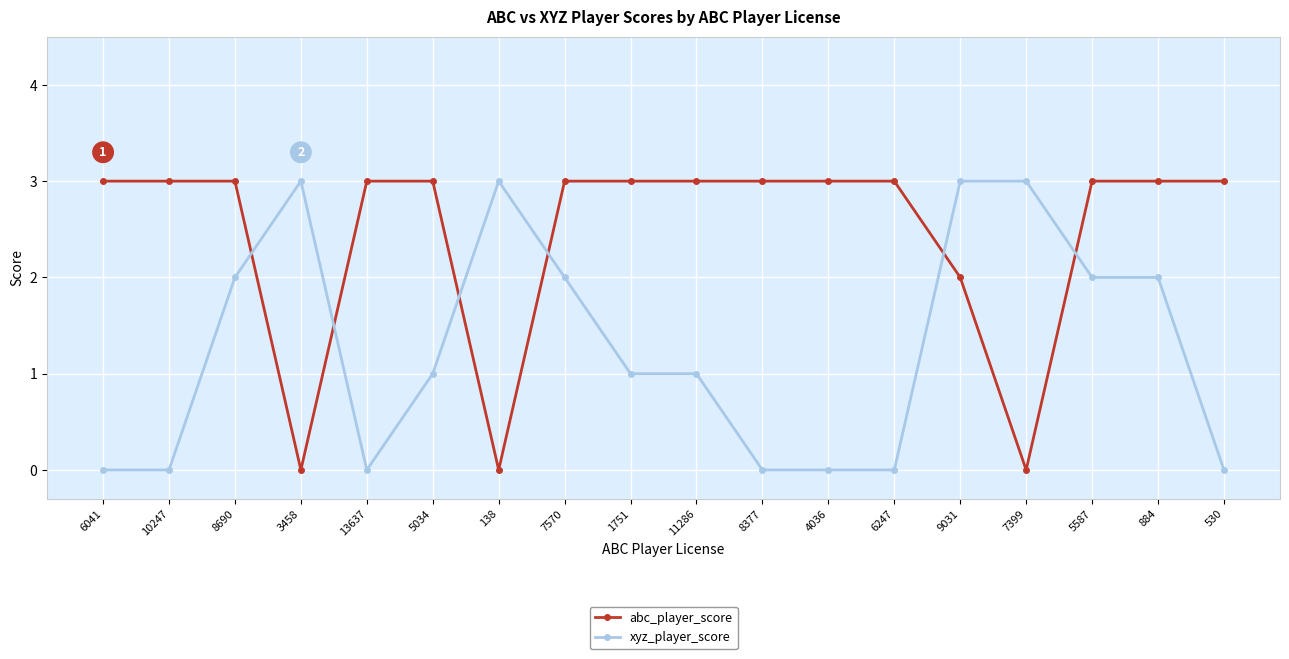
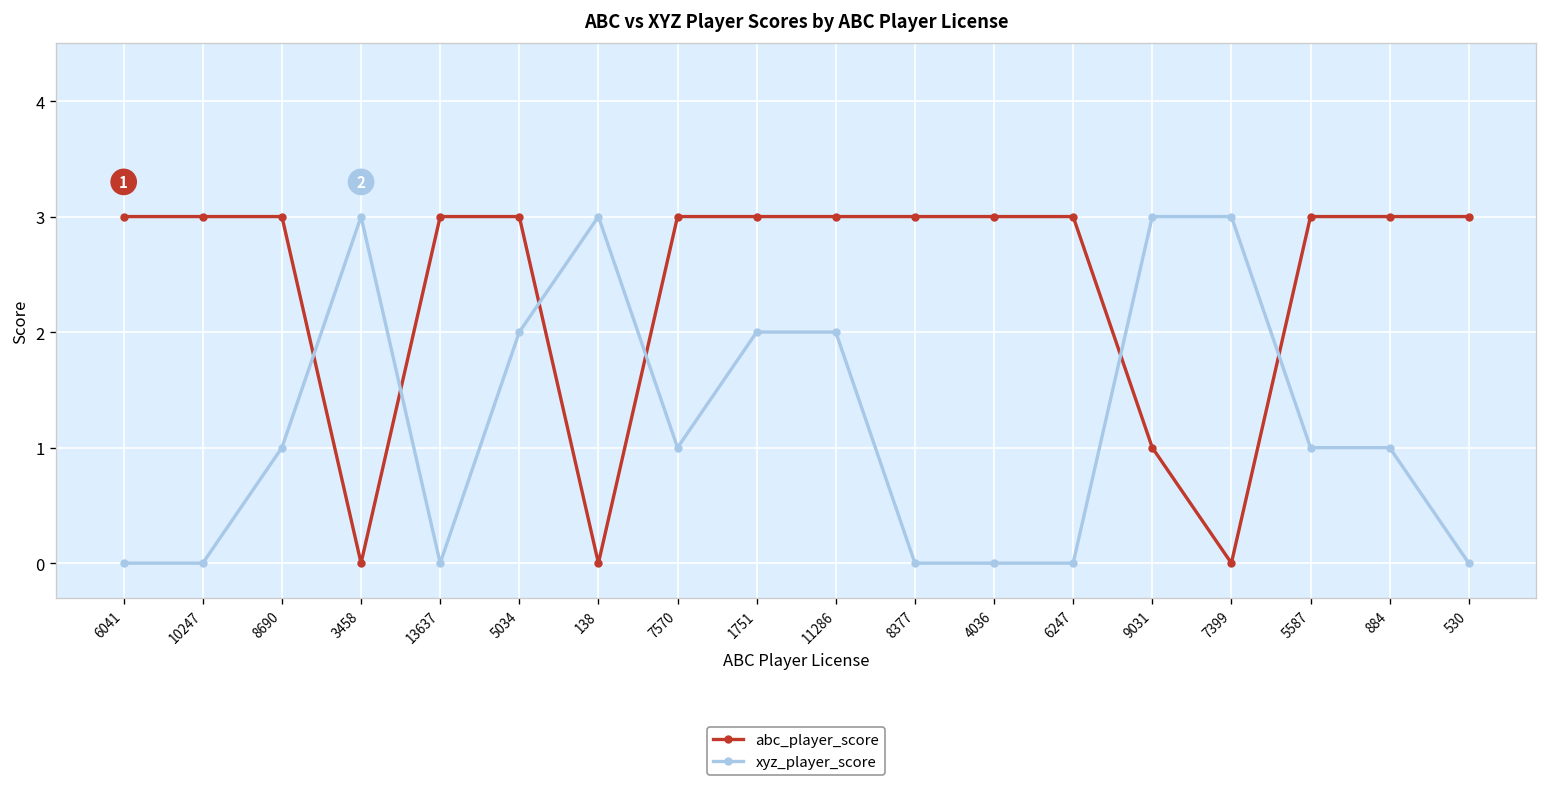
xyz_player_score, 8690: 2 -> 1
xyz_player_score, 5034: 1 -> 2
xyz_player_score, 7570: 2 -> 1
xyz_player_score, 1751: 1 -> 2
xyz_player_score, 11286: 1 -> 2
abc_player_score, 9031: 2 -> 1
xyz_player_score, 5587: 2 -> 1
xyz_player_score, 884: 2 -> 1
